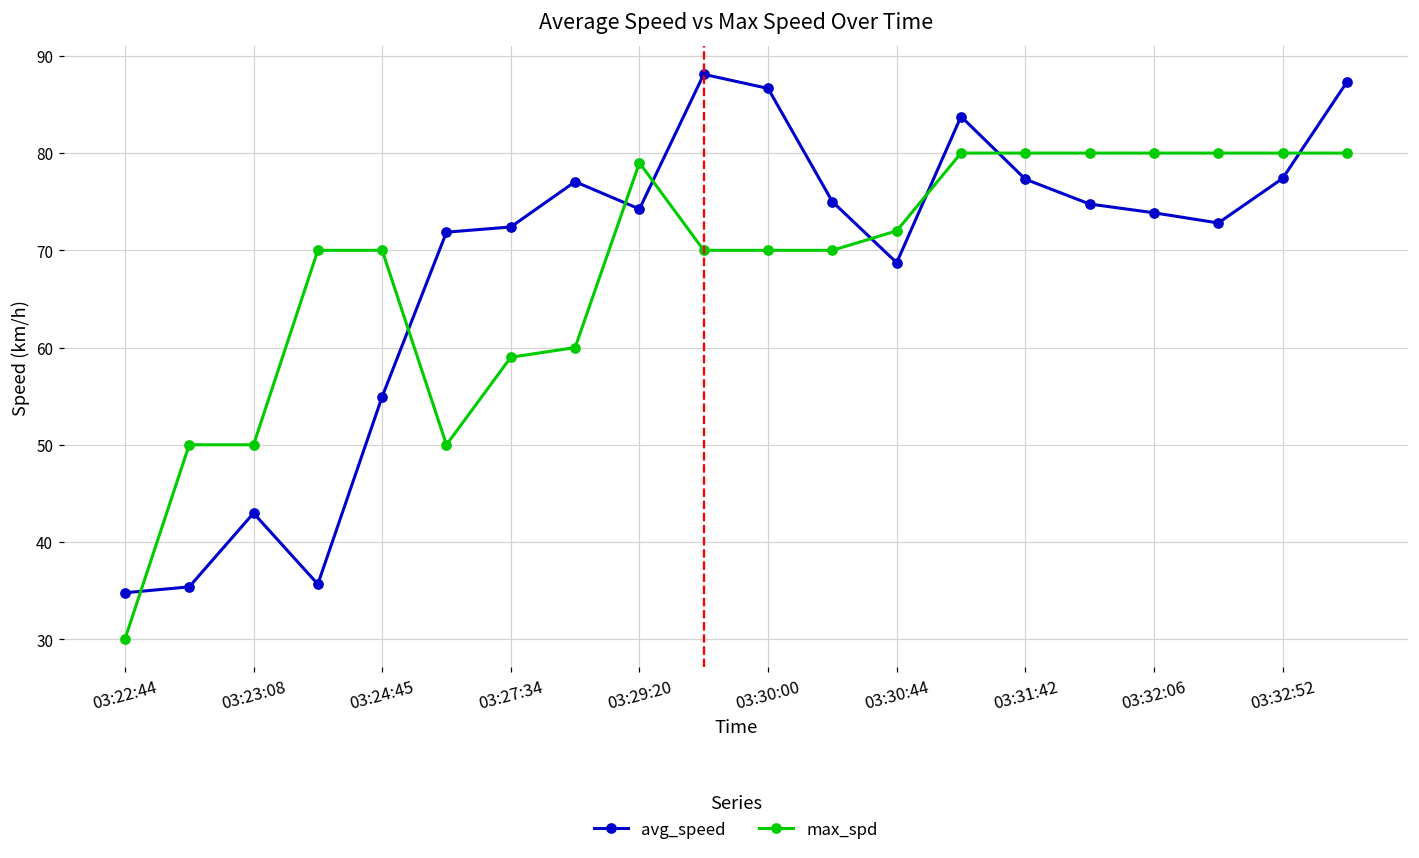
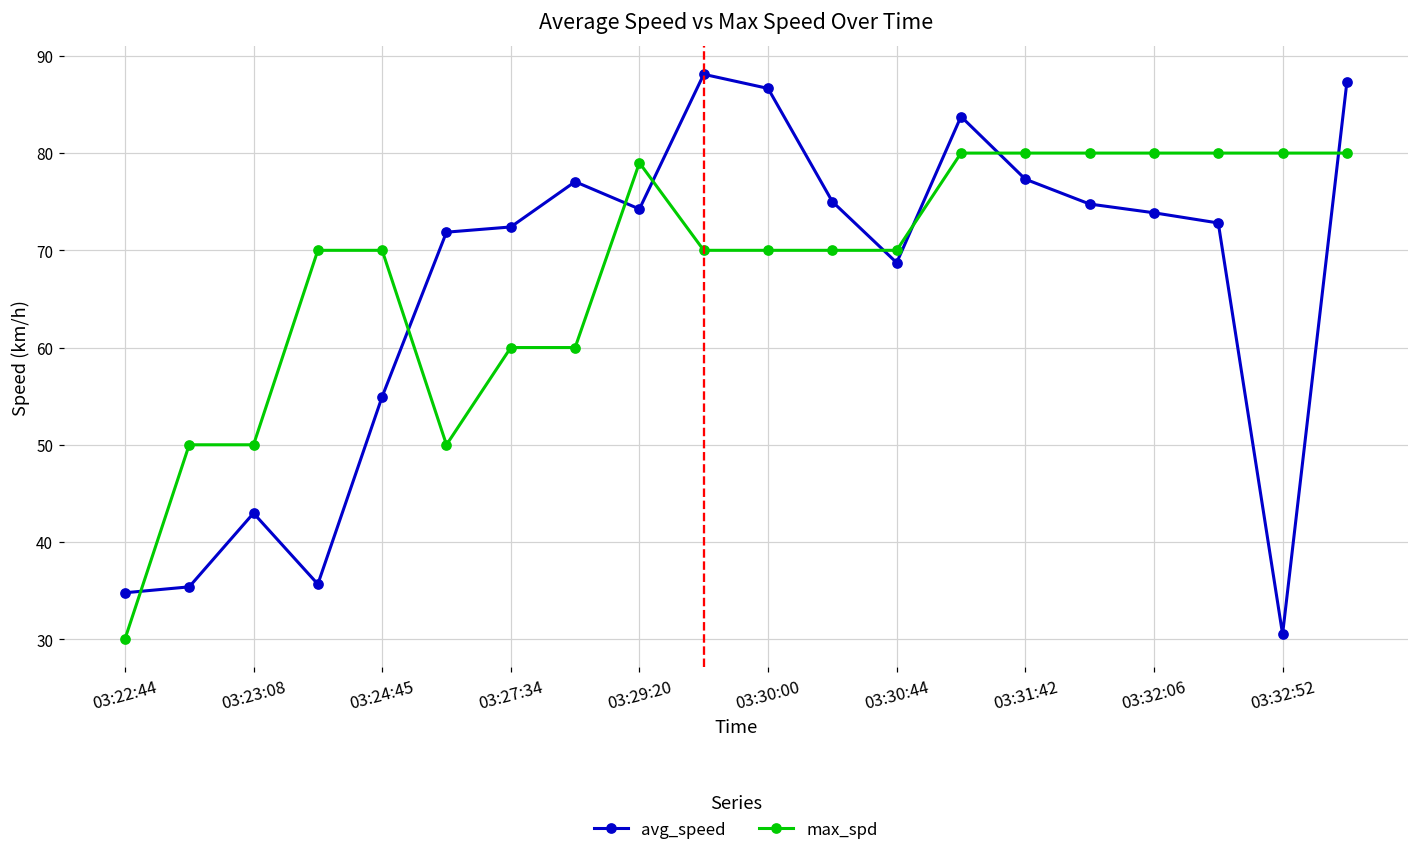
max_spd, 03:27:34: 59 -> 60
max_spd, 03:30:44: 72 -> 70
avg_speed, 03:32:52: 77 -> 31
